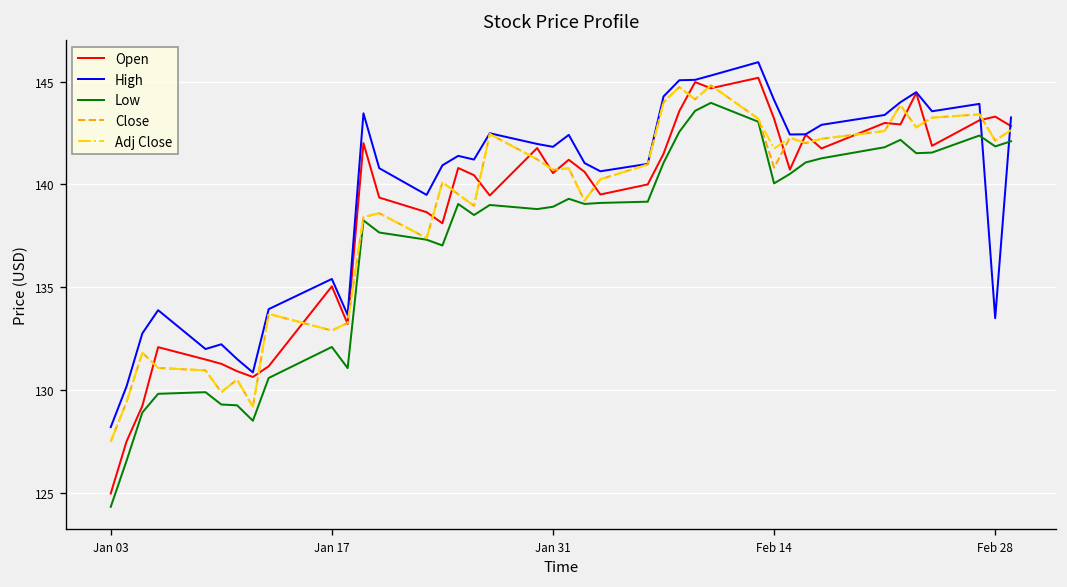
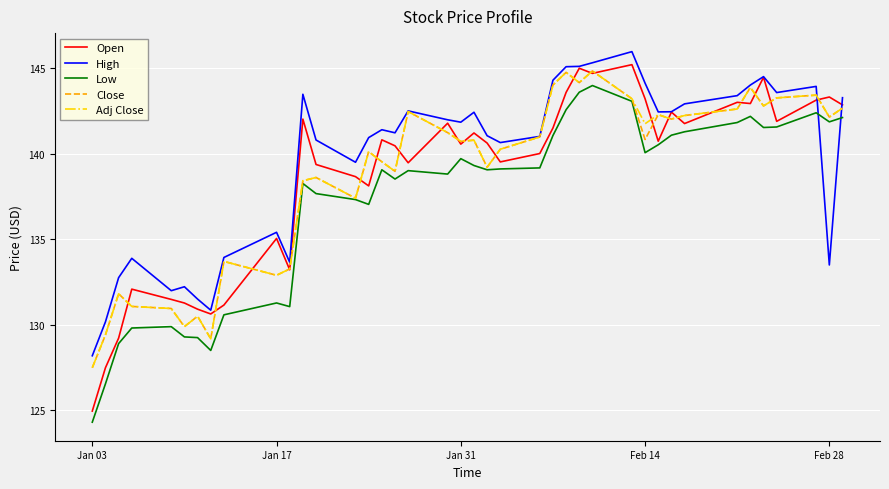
Low, Jan 17: 132.1 -> 131.3
Low, Jan 31: 138.9 -> 139.7
